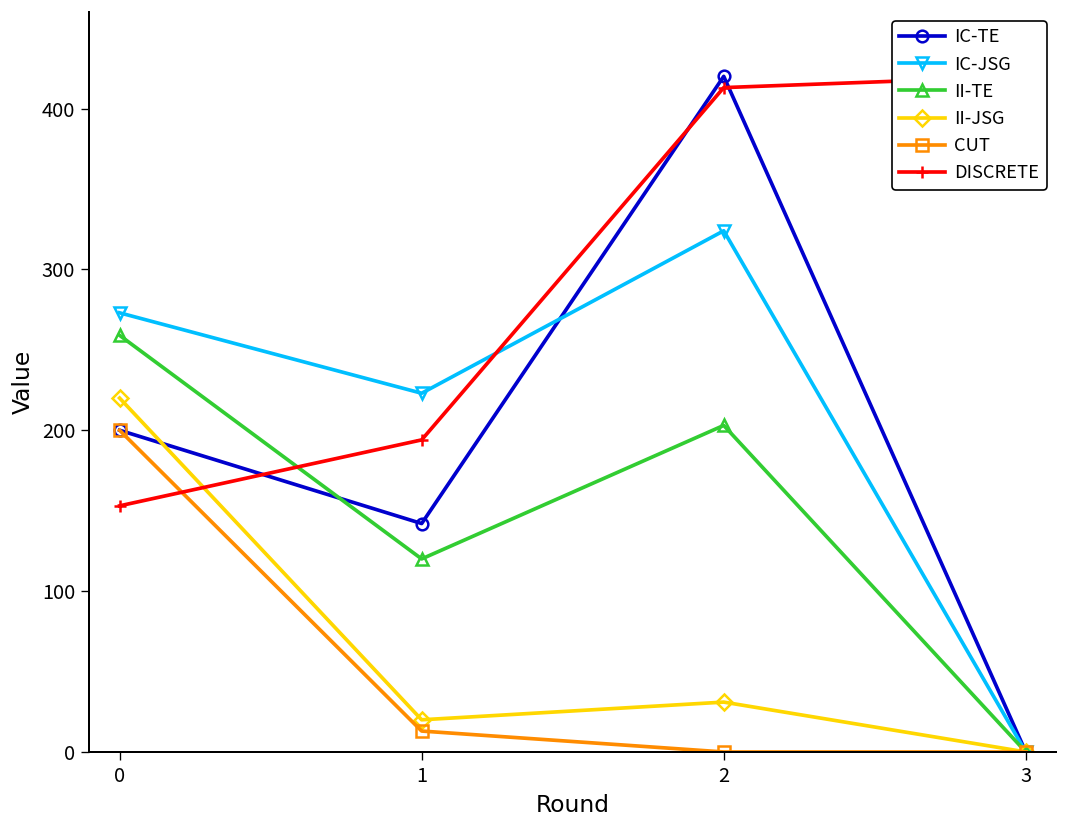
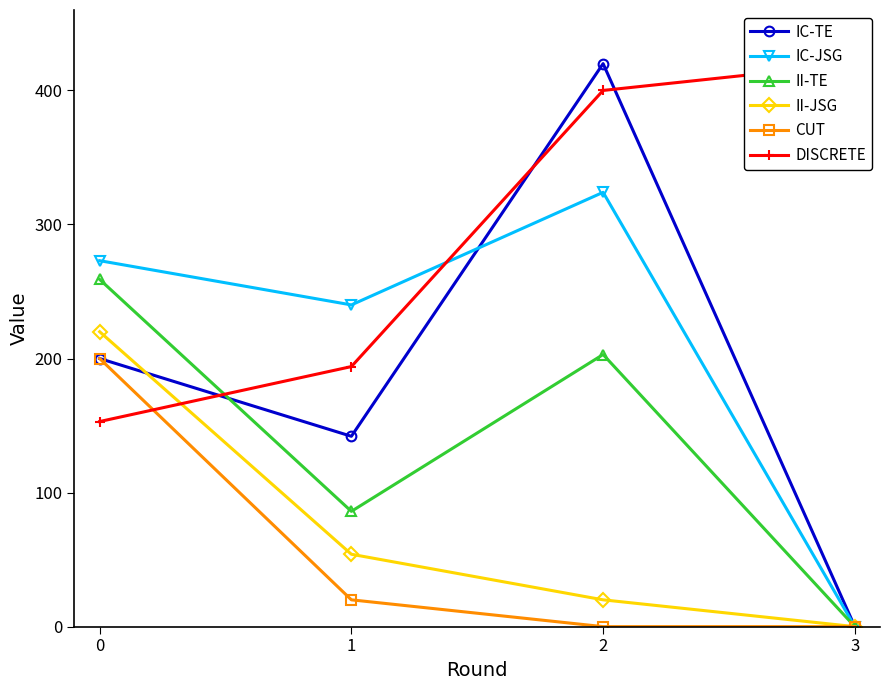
IC-JSG, 1: 223 -> 240
II-TE, 1: 120 -> 86
II-JSG, 1: 20 -> 54
CUT, 1: 13 -> 20
II-JSG, 2: 31 -> 20
DISCRETE, 2: 413 -> 400
